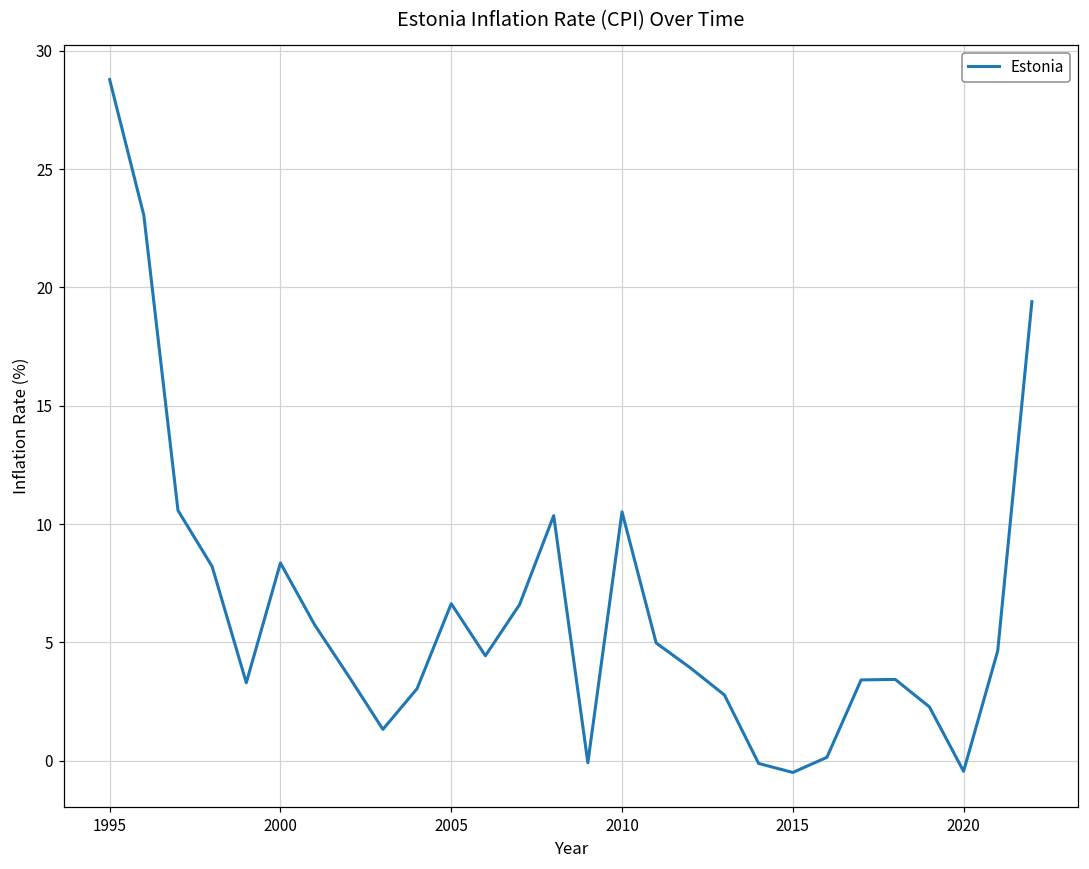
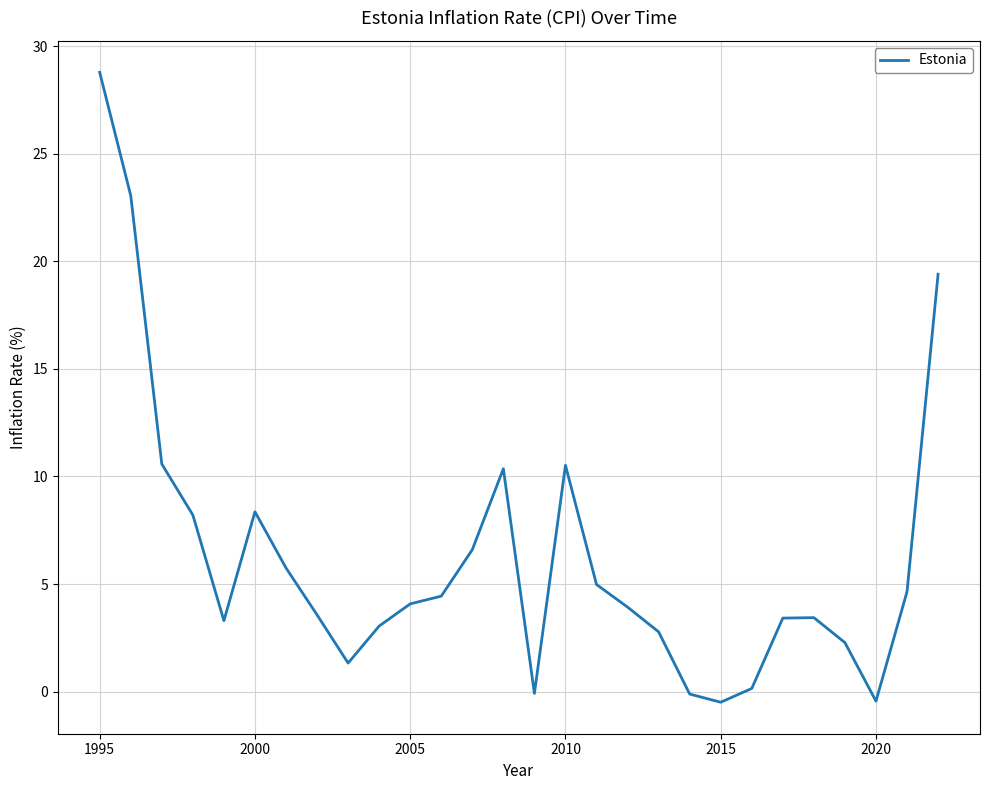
2005: 6.6 -> 4.1
